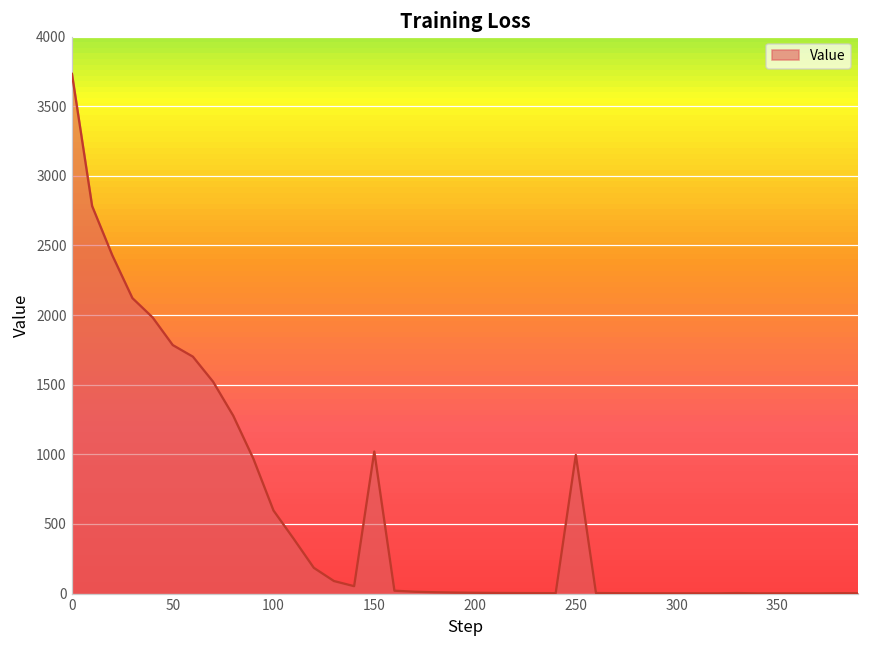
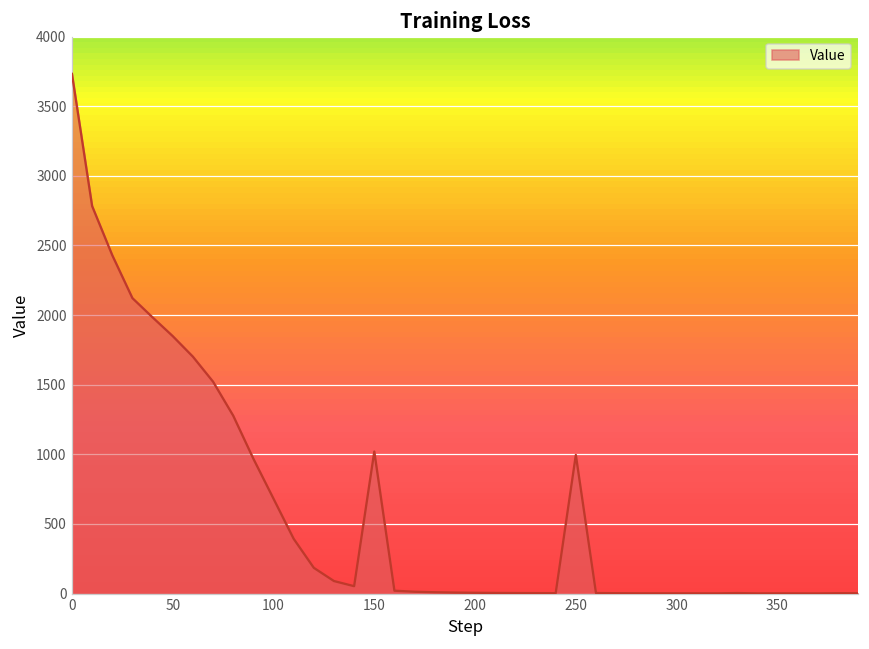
50: 1780 -> 1850
100: 600 -> 680
